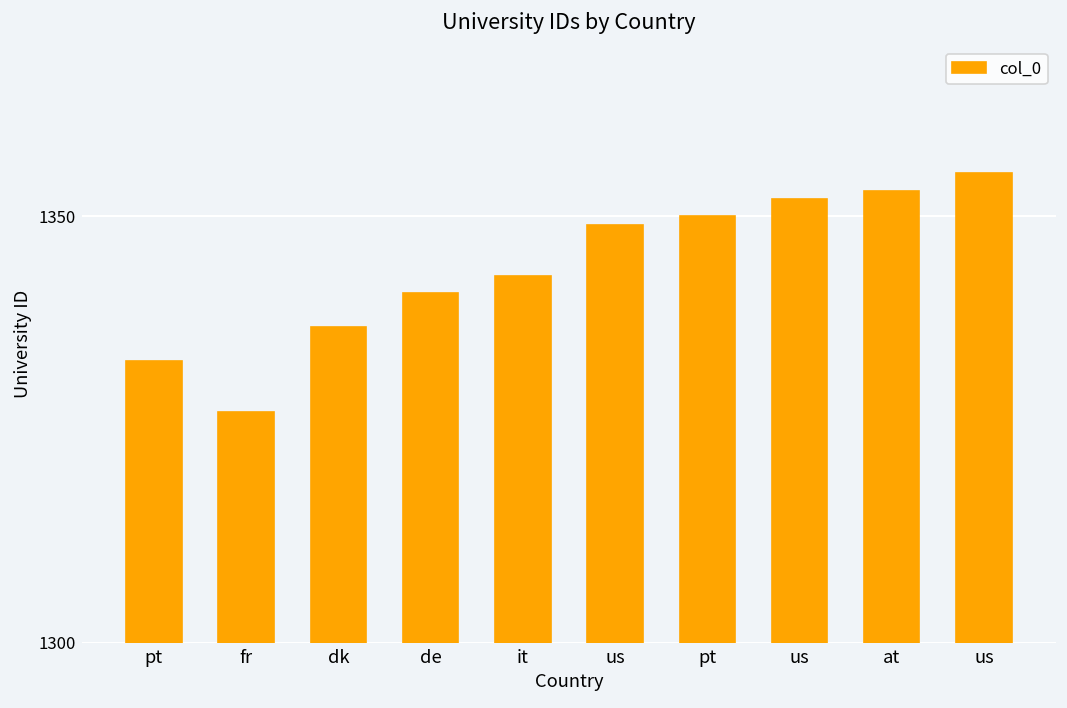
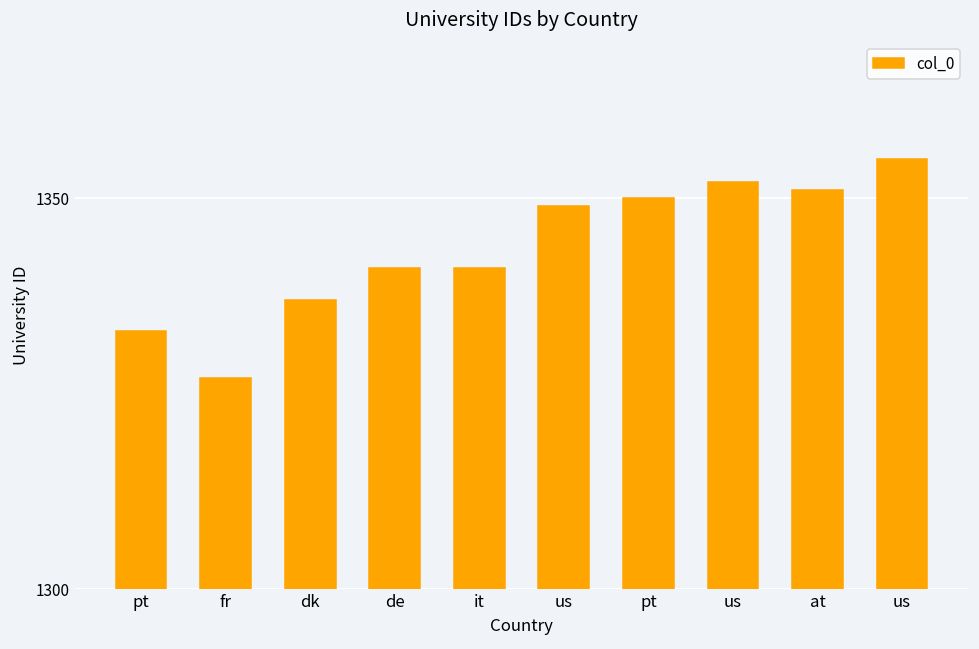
it: 1343 -> 1341
at: 1353 -> 1351
